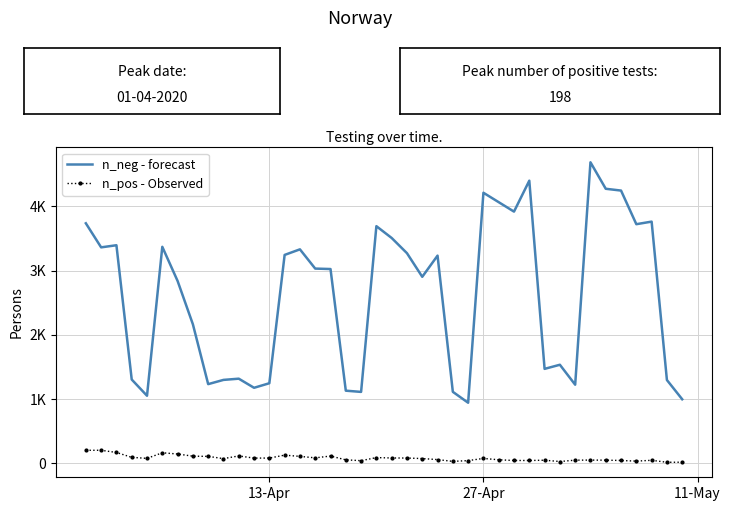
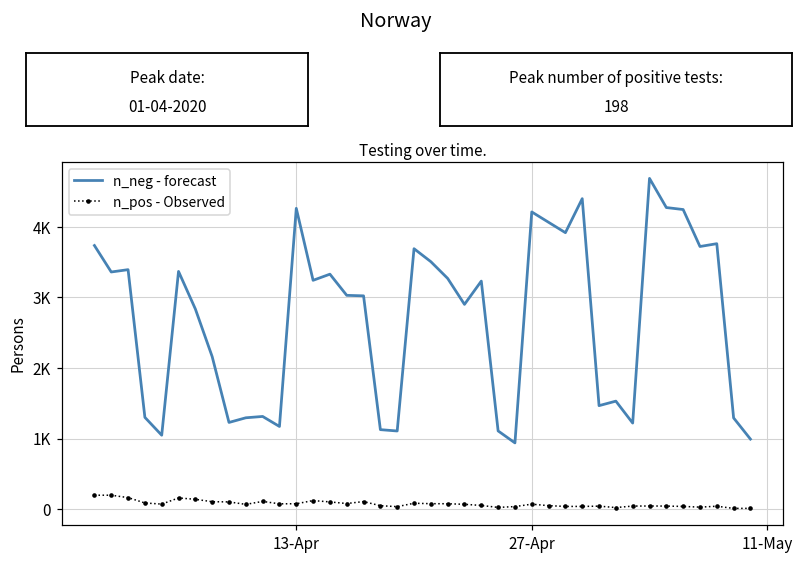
n_neg - forecast, 13-Apr: 1200 -> 4300
